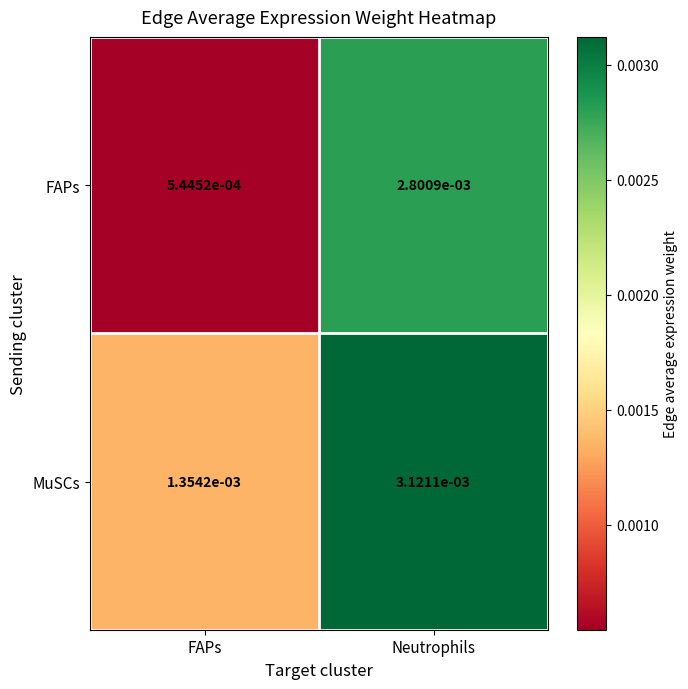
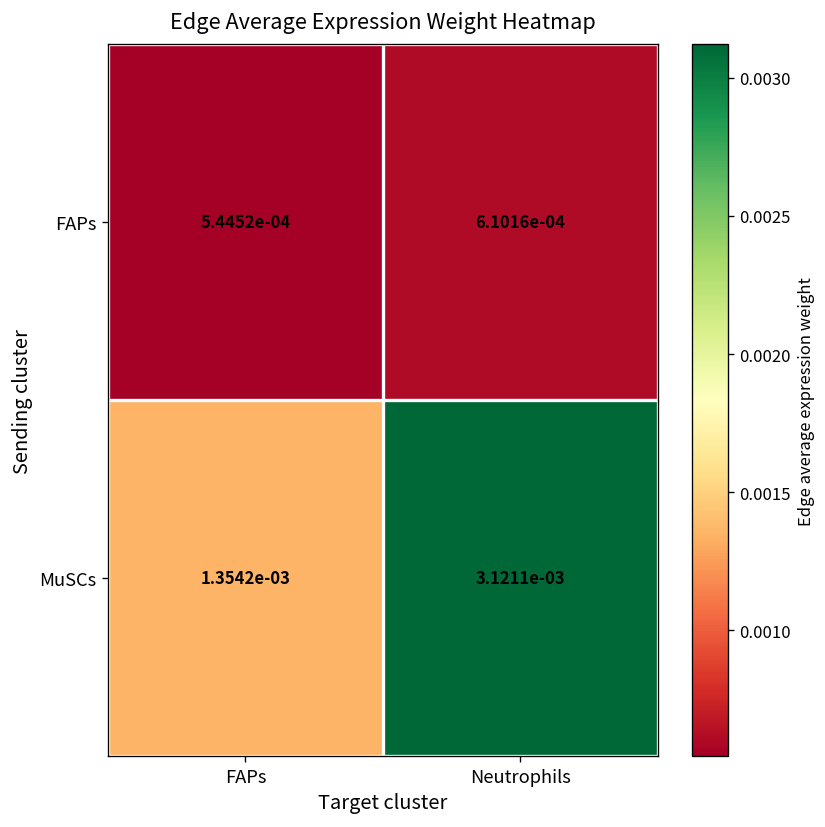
FAPs, Neutrophils: 2.8009e-03 -> 6.1016e-04
